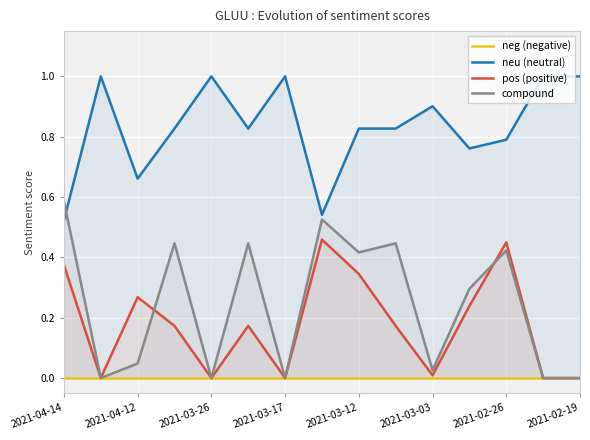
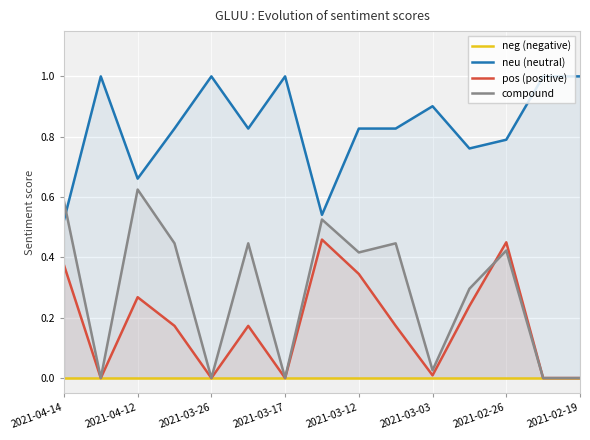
compound, 2021-04-12: 0.05 -> 0.62
